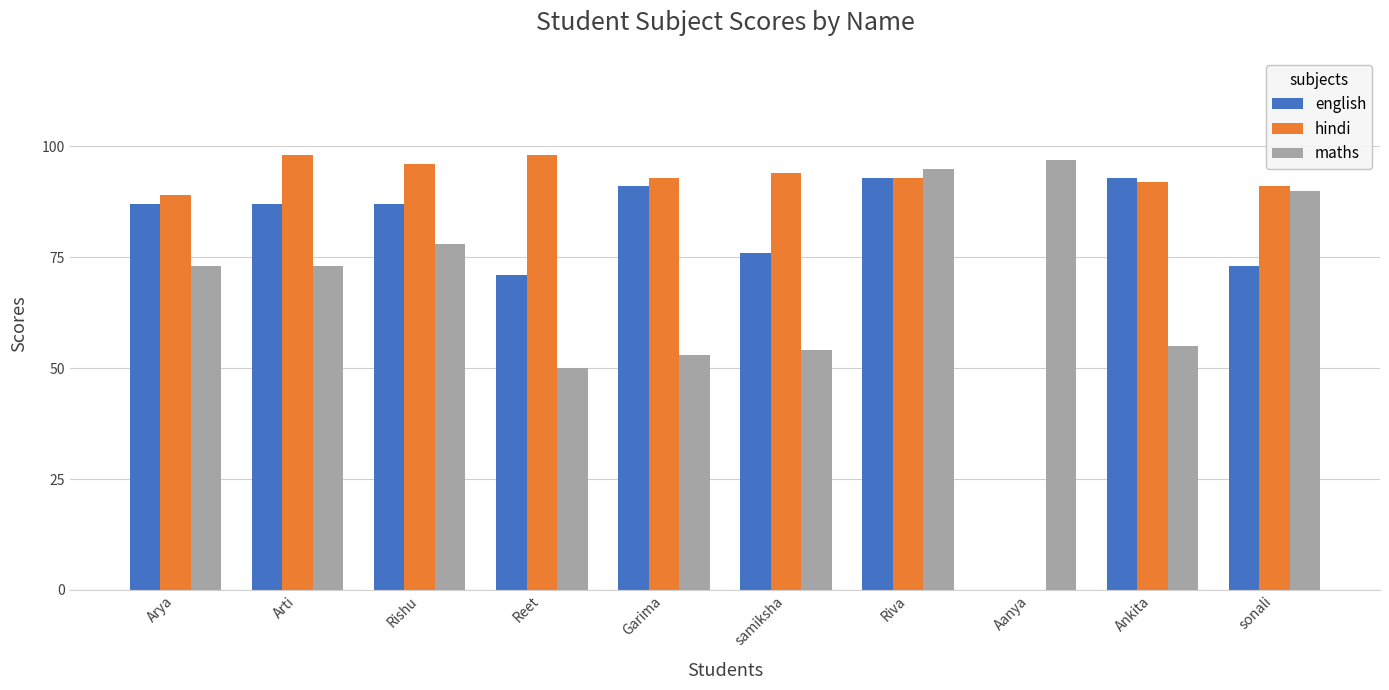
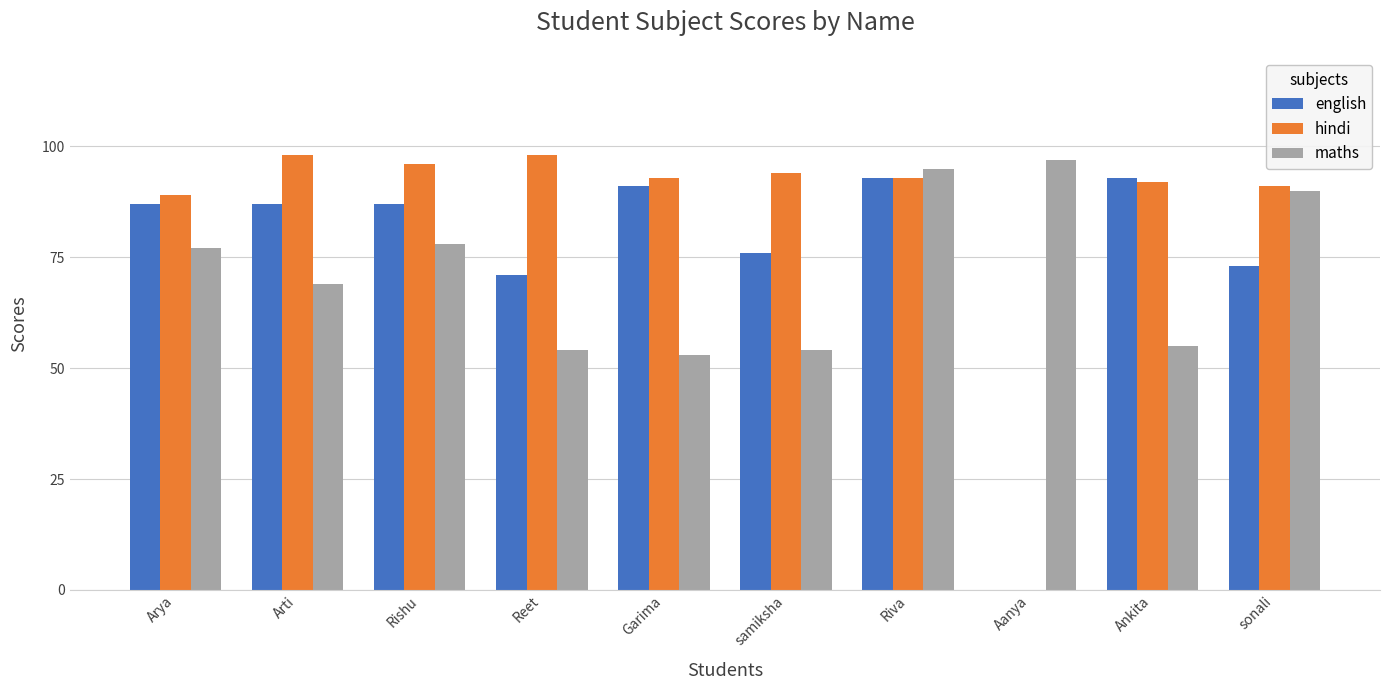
maths, Arya: 73 -> 77
maths, Arti: 73 -> 69
maths, Reet: 50 -> 54
